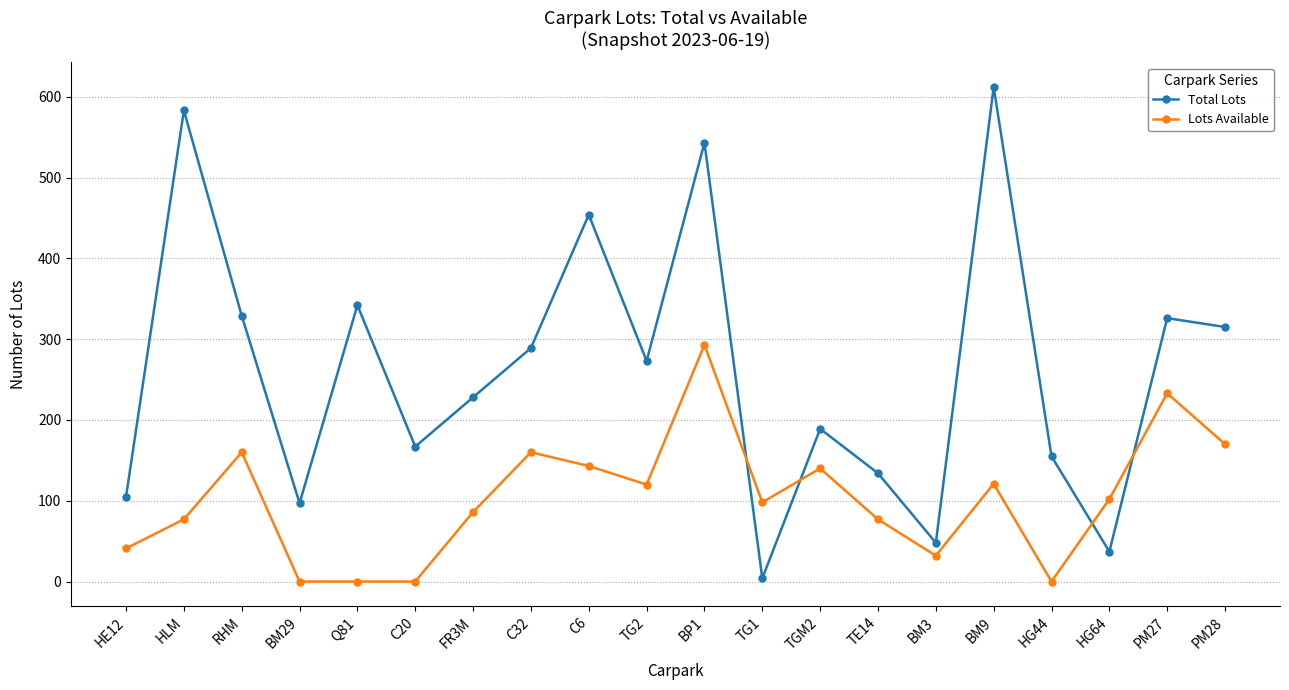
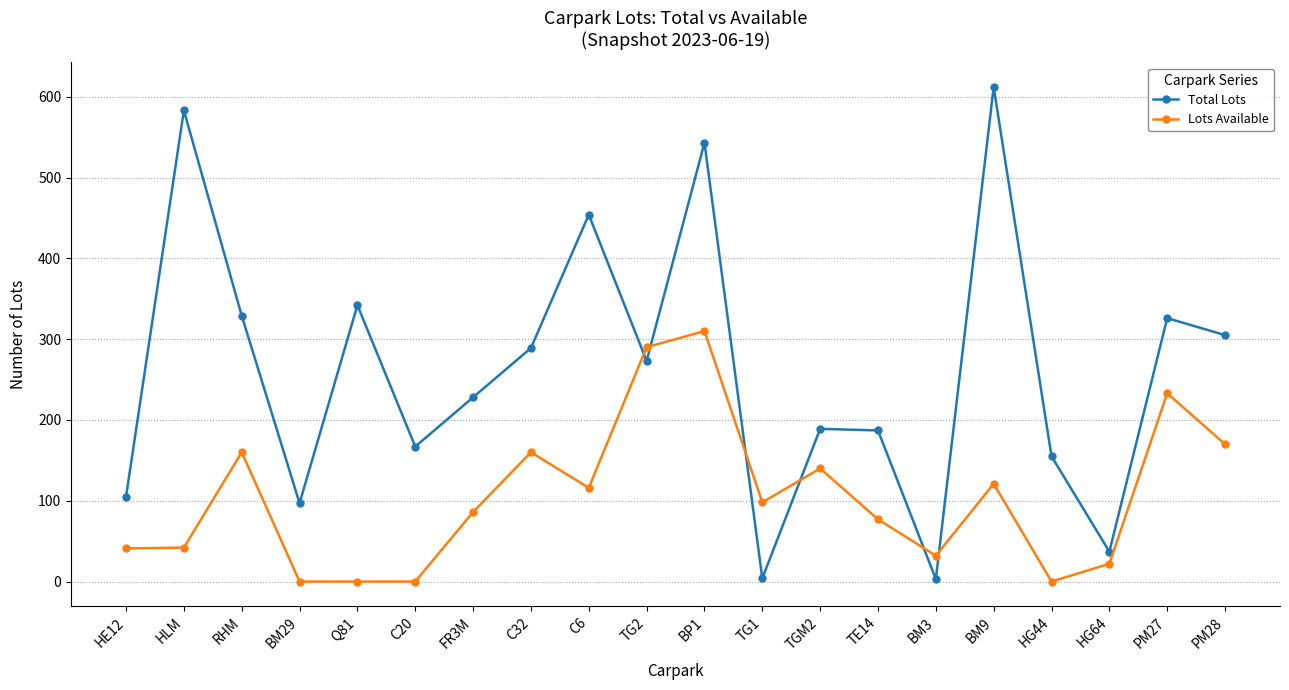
Lots Available, HLM: 80 -> 40
Lots Available, C6: 140 -> 120
Lots Available, TG2: 120 -> 290
Lots Available, BP1: 290 -> 310
Total Lots, TE14: 130 -> 190
Total Lots, BM3: 50 -> 0
Lots Available, HG64: 100 -> 20
Total Lots, PM28: 320 -> 310
